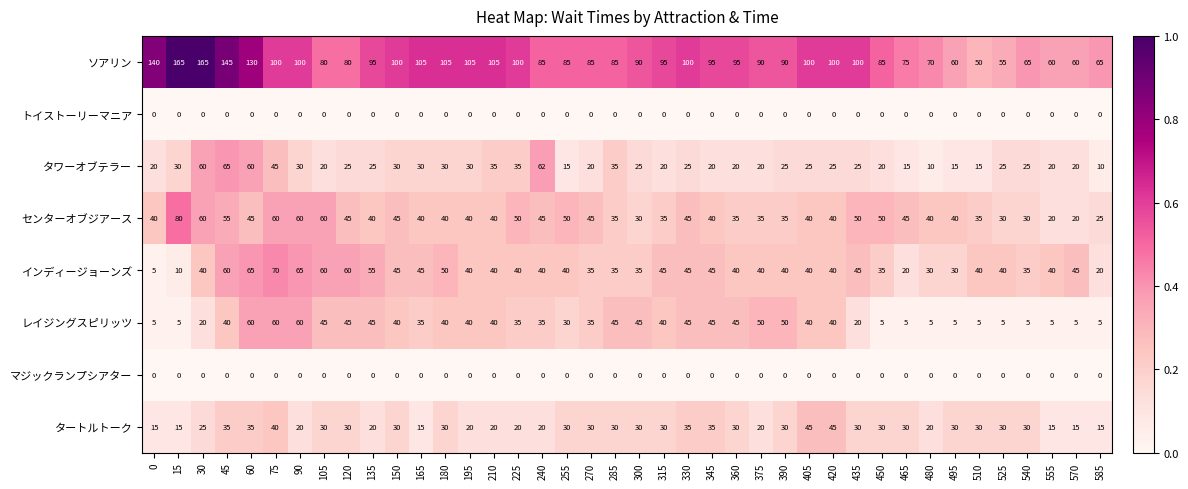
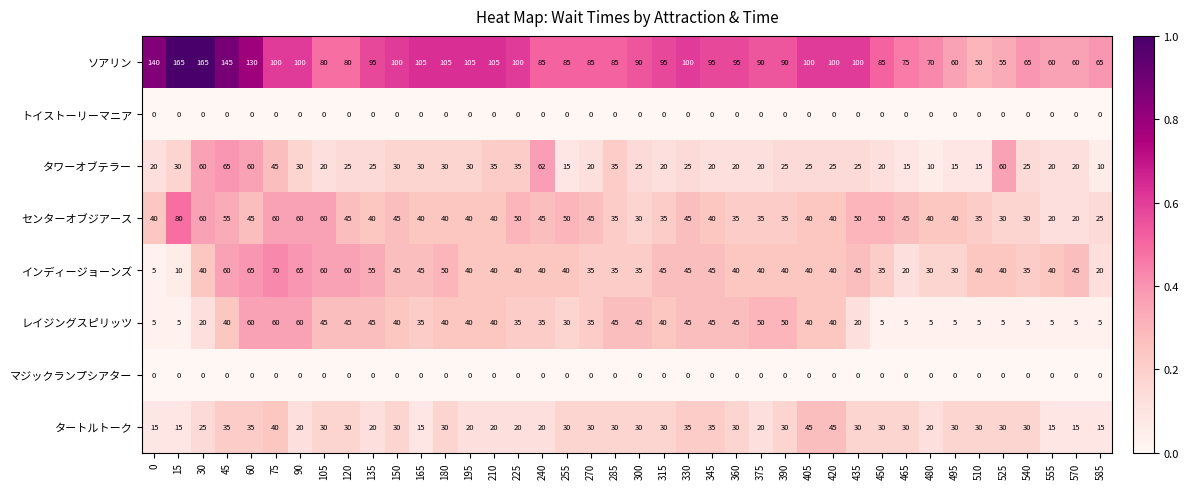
タワーオブテラー, 525: 25 -> 60
